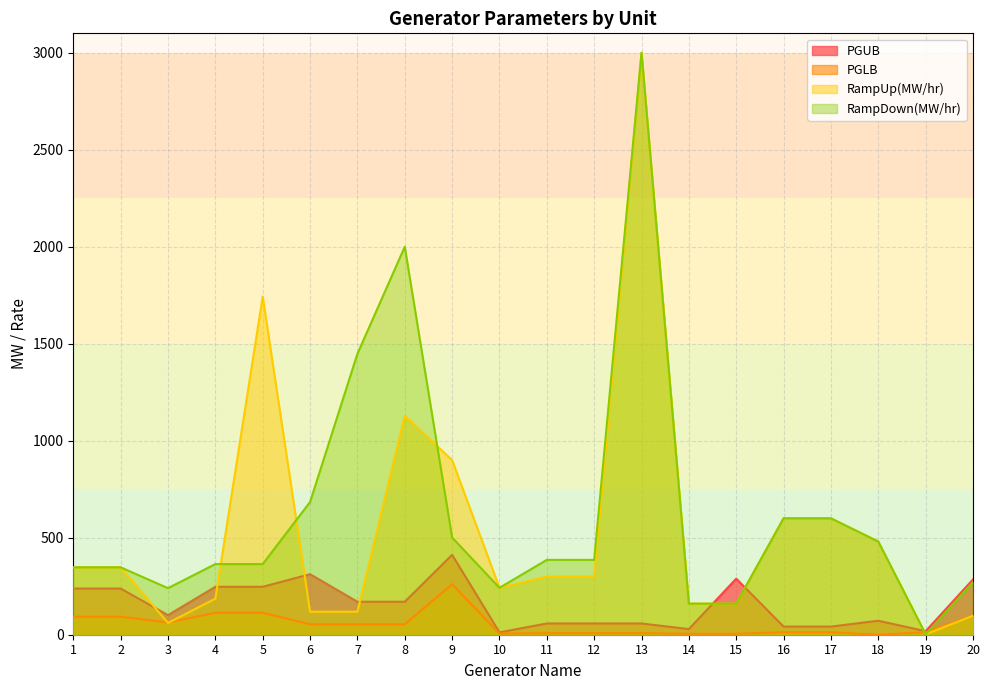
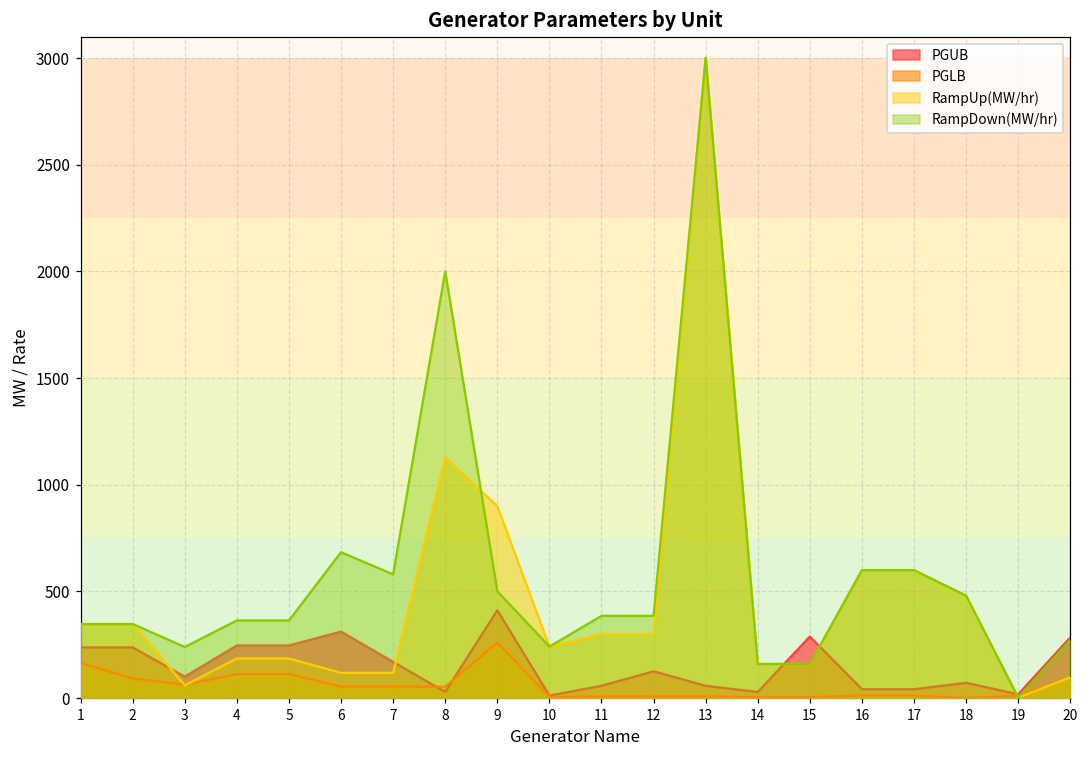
PGLB, 1: 90 -> 170
RampUp(MW/hr), 5: 1740 -> 190
RampDown(MW/hr), 7: 1450 -> 580
PGUB, 8: 170 -> 30
PGUB, 12: 60 -> 130
